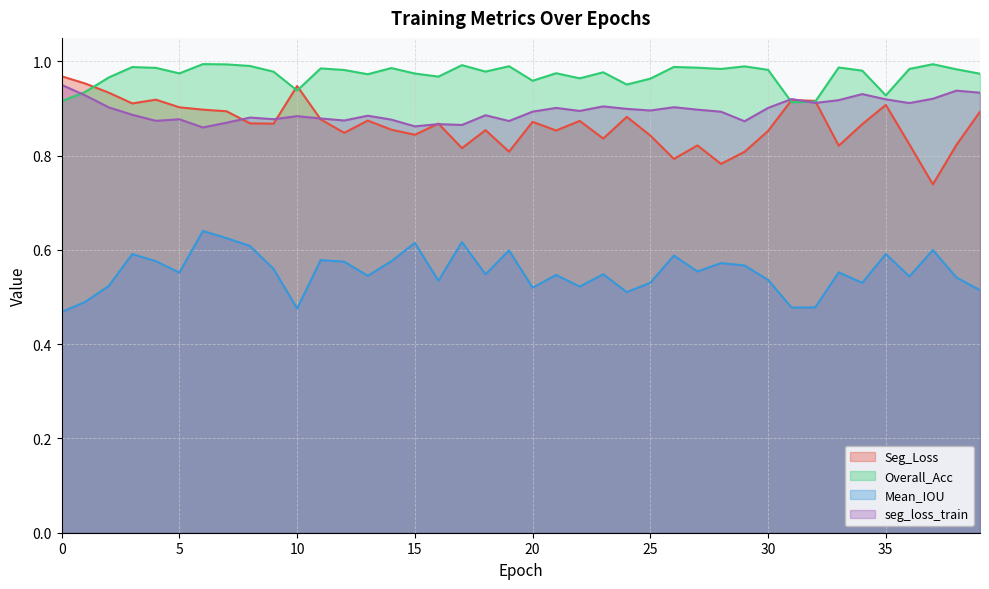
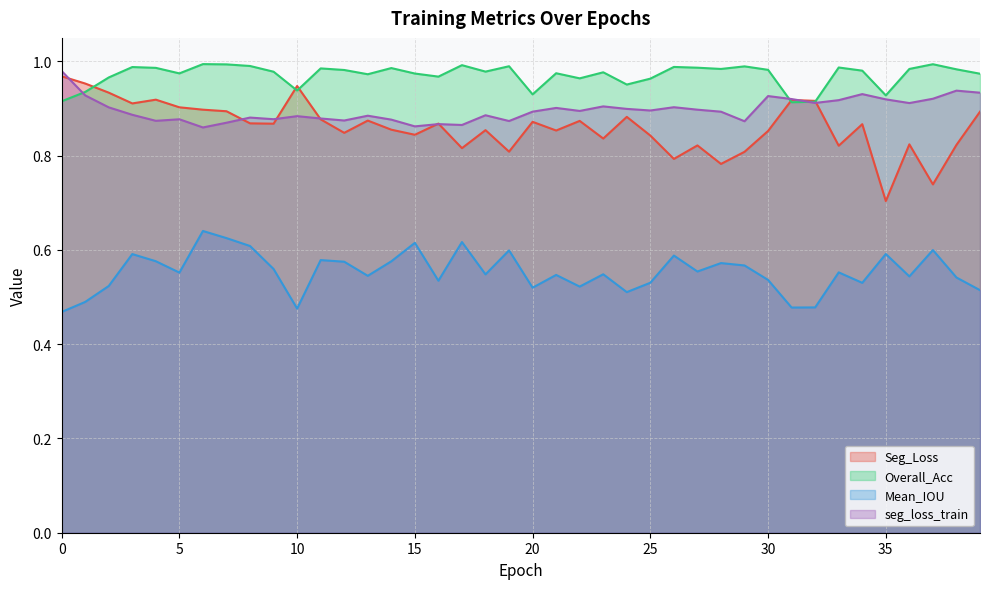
seg_loss_train, 0: 0.95 -> 0.98
Overall_Acc, 20: 0.96 -> 0.93
seg_loss_train, 30: 0.90 -> 0.93
Seg_Loss, 35: 0.91 -> 0.70
